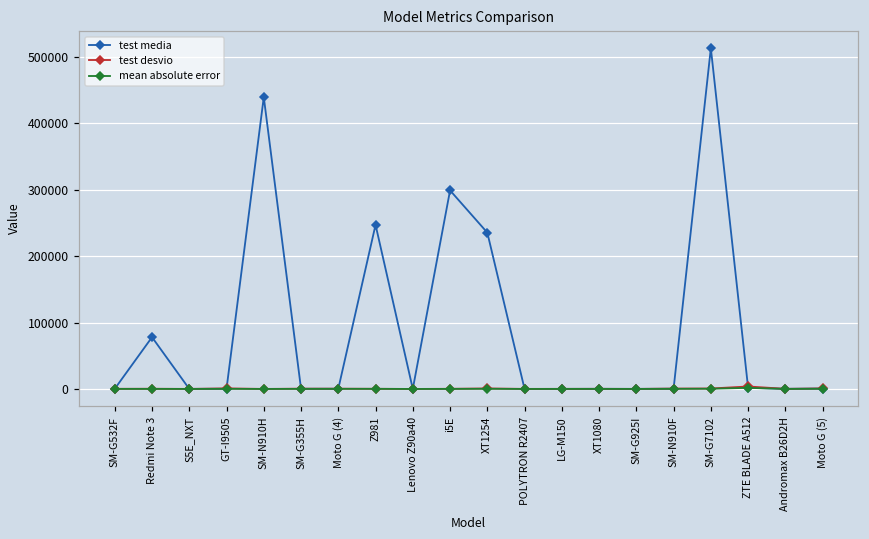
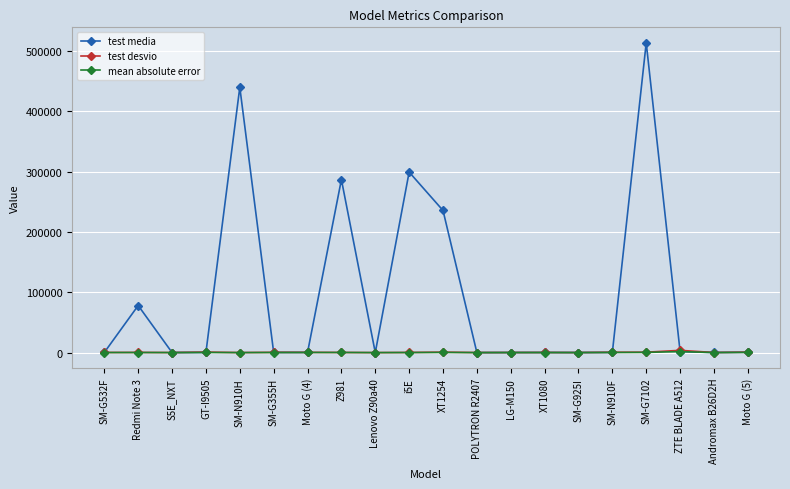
test media, Z981: 250000 -> 290000
